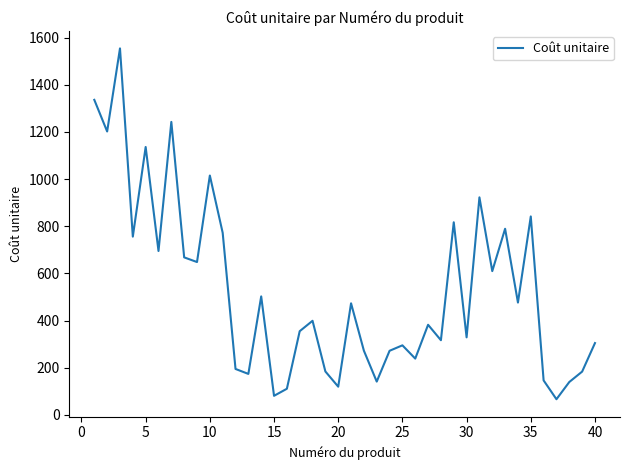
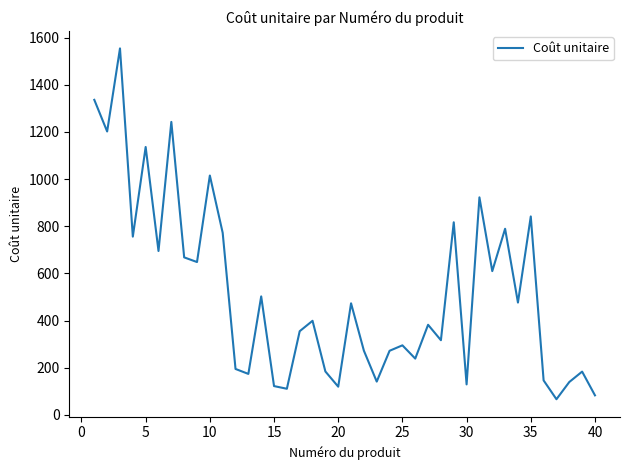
15: 80 -> 120
30: 330 -> 130
40: 300 -> 80
